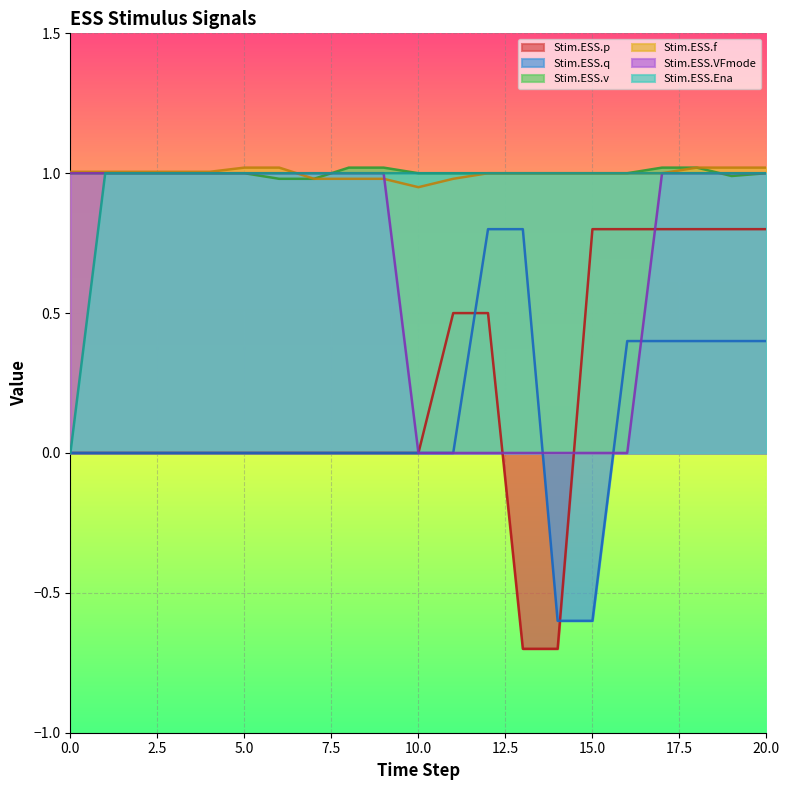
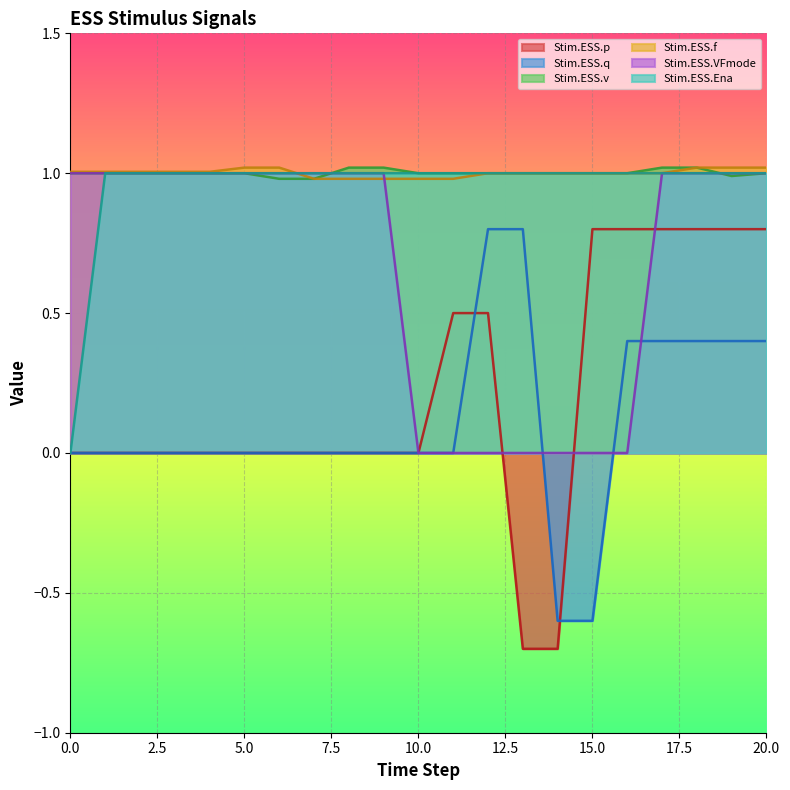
Stim.ESS.f, 10.0: 0.95 -> 0.98
